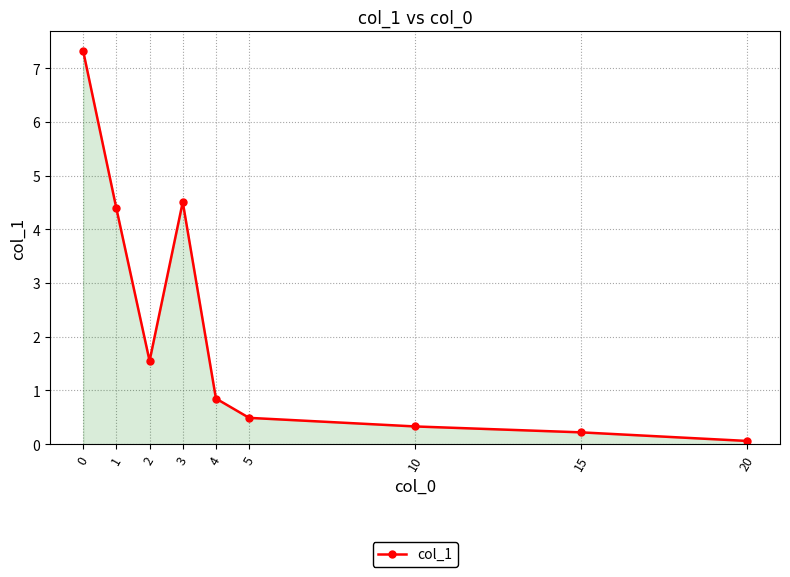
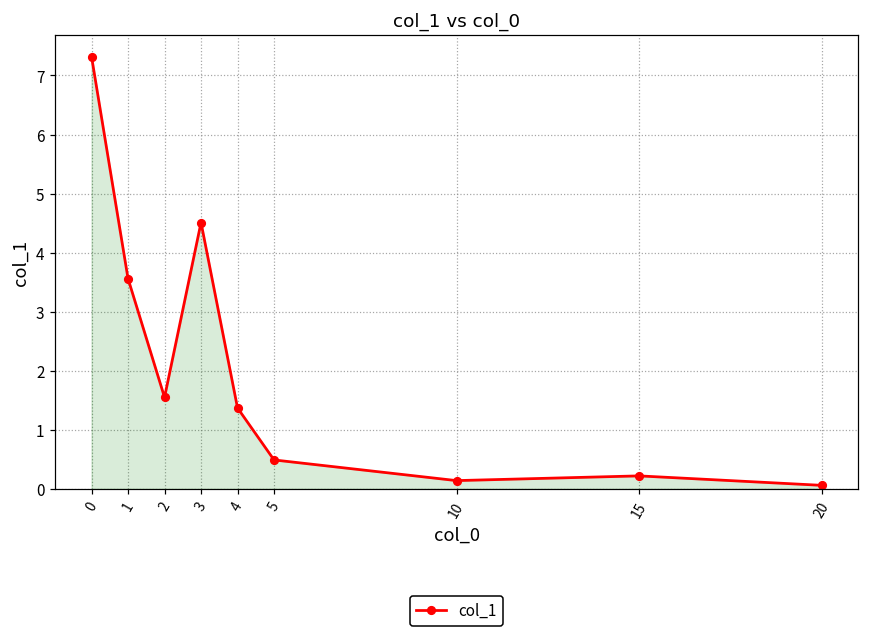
1: 4.4 -> 3.6
4: 0.9 -> 1.4
10: 0.3 -> 0.1
